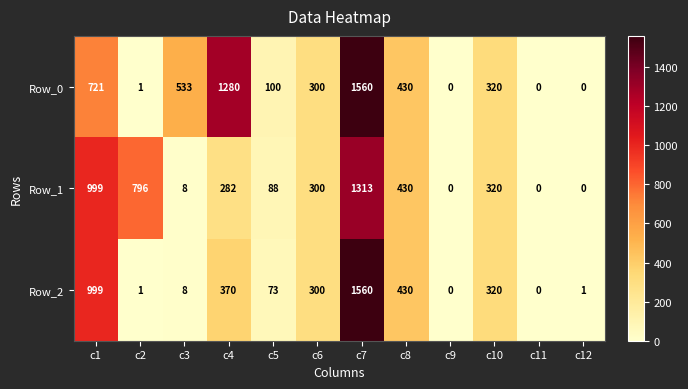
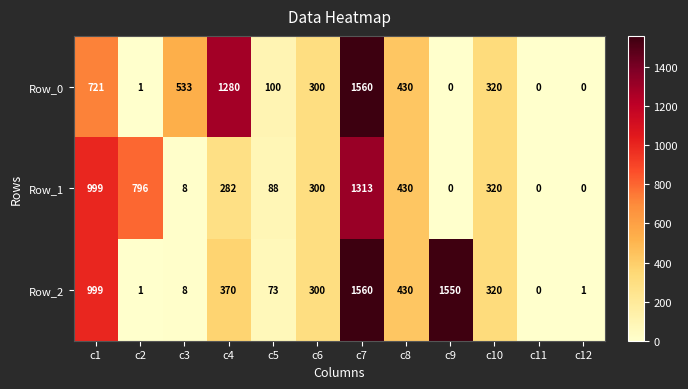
Row_2, c9: 0 -> 1550
